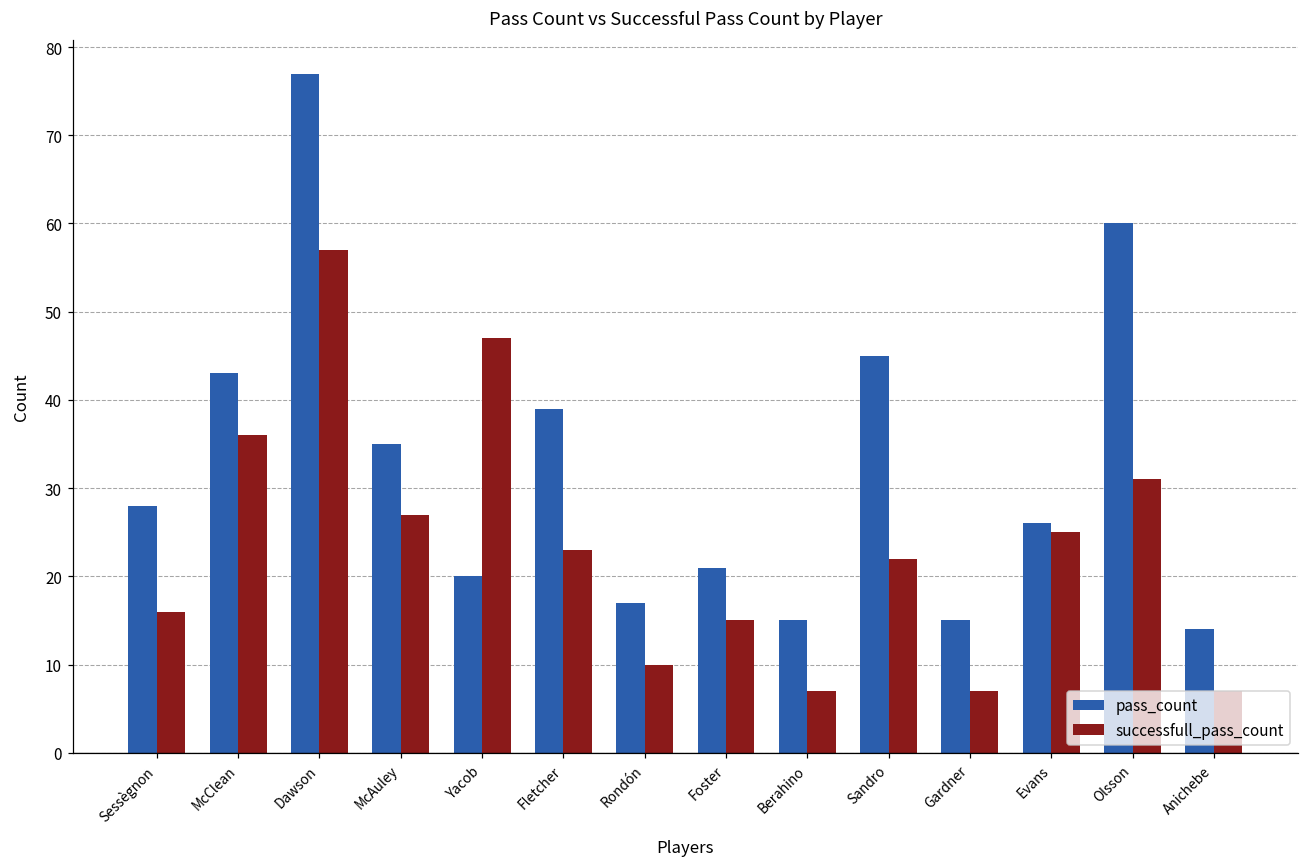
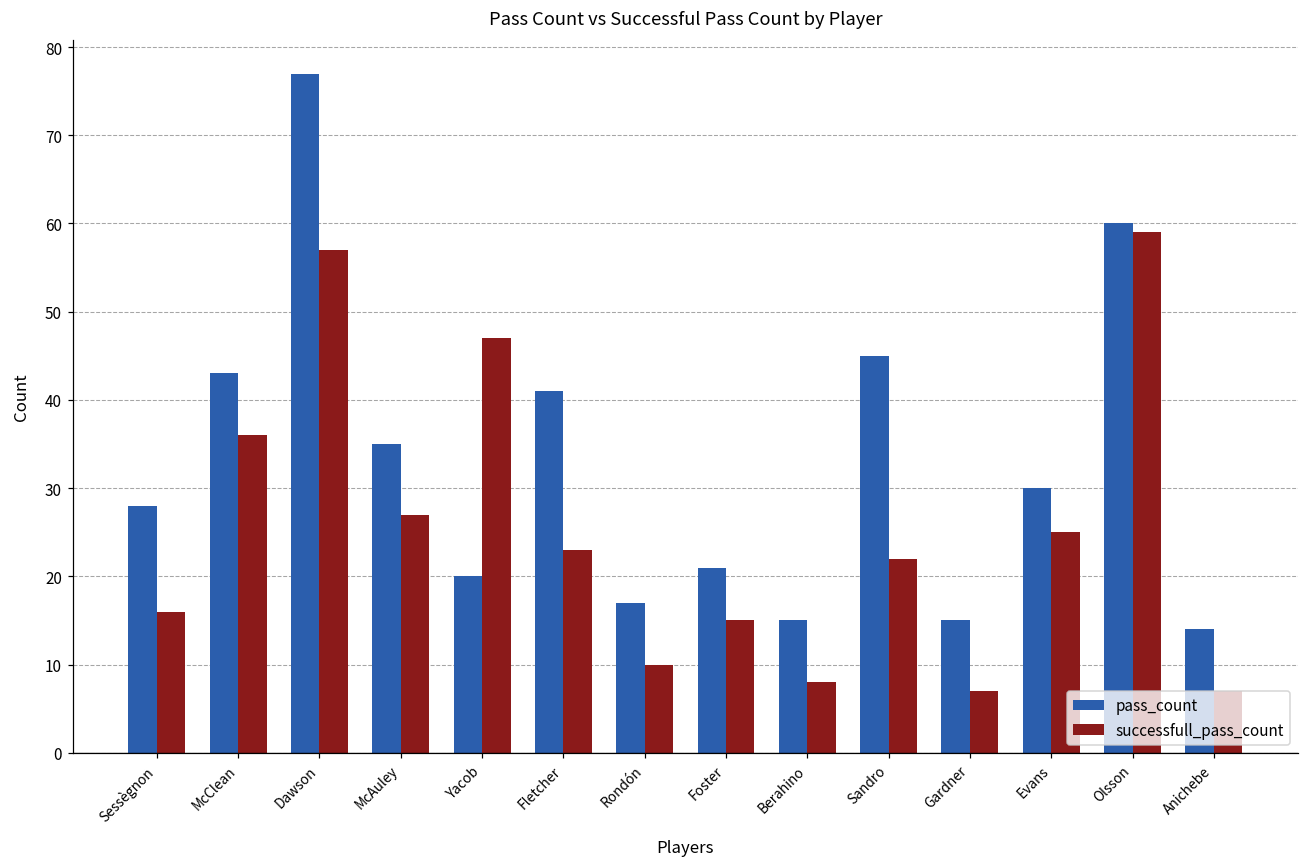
pass_count, Fletcher: 39 -> 41
successfull_pass_count, Berahino: 7 -> 8
pass_count, Evans: 26 -> 30
successfull_pass_count, Olsson: 31 -> 59
